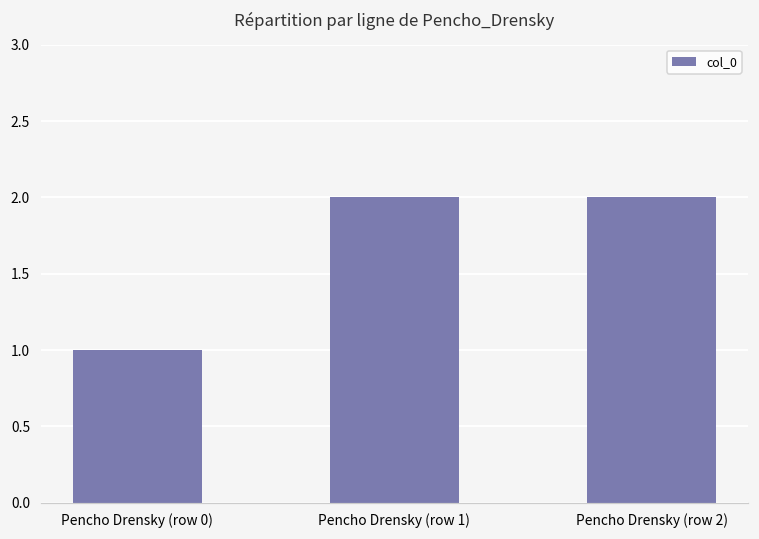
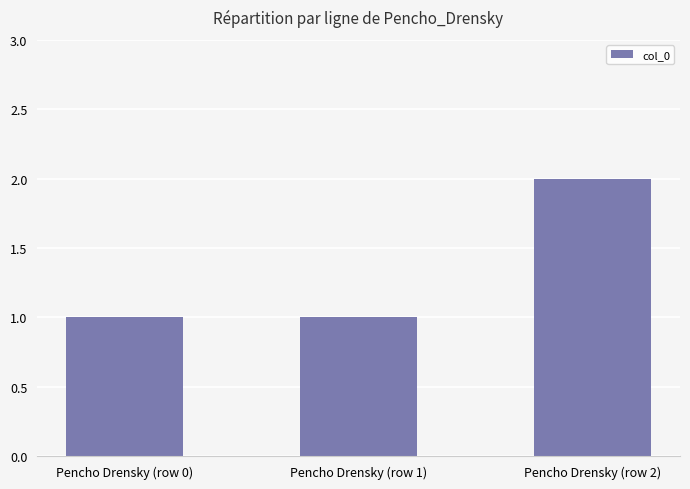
Pencho Drensky (row 1): 2 -> 1
